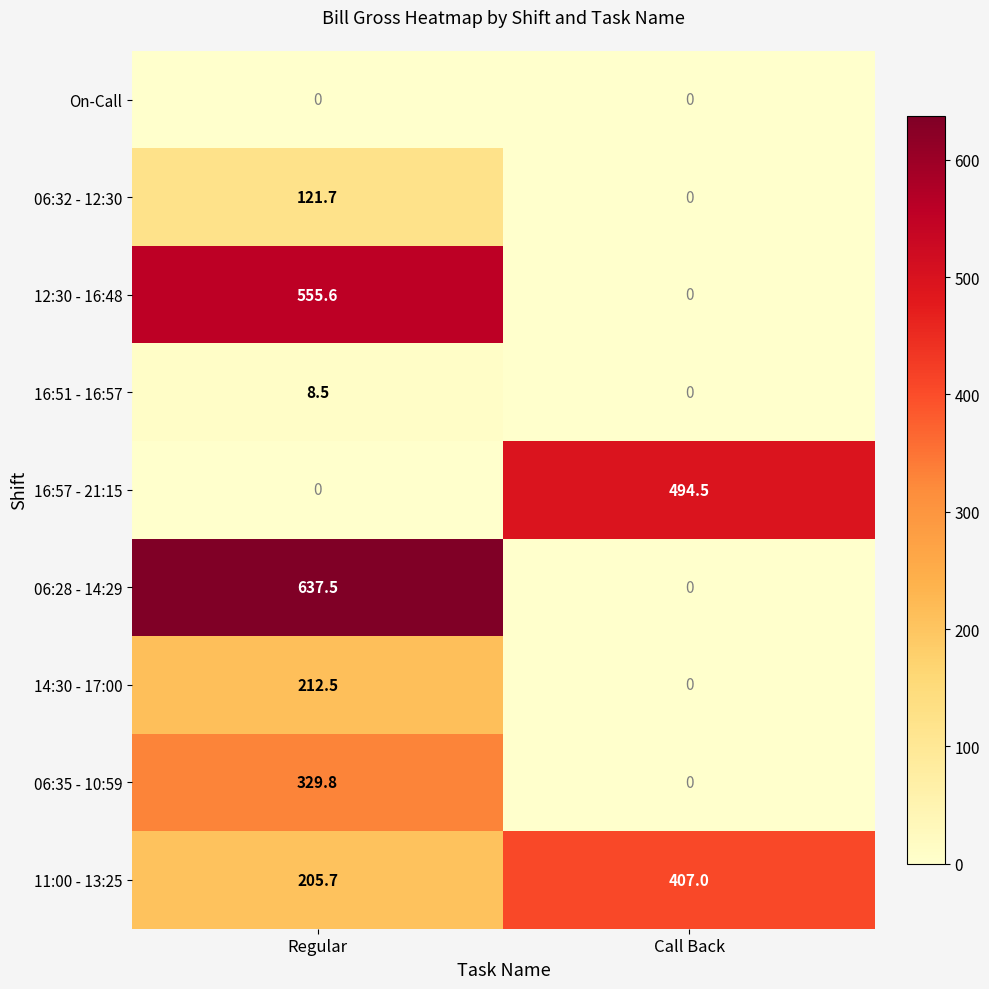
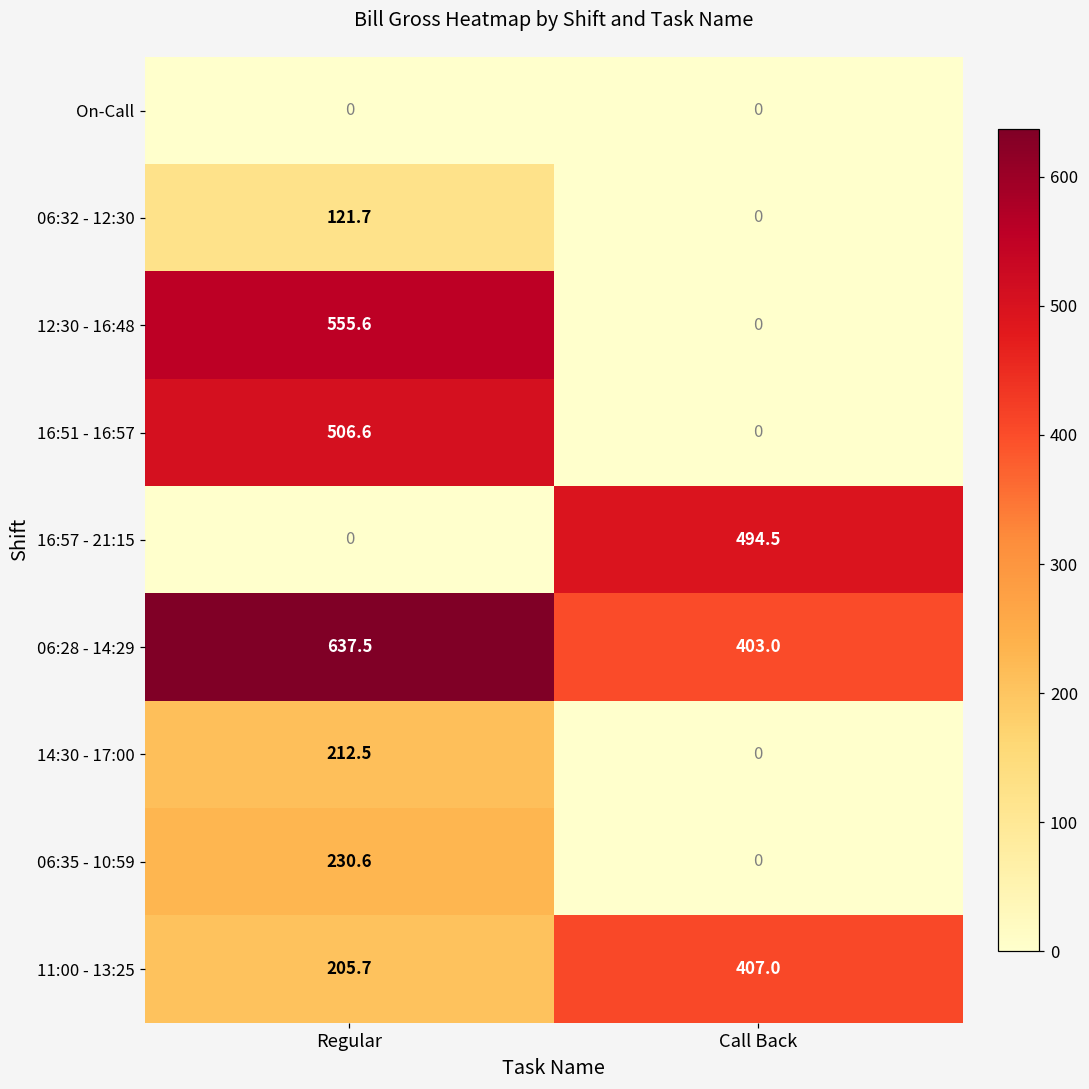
16:51 - 16:57, Regular: 8.5 -> 506.6
06:28 - 14:29, Call Back: 0 -> 403.0
06:35 - 10:59, Regular: 329.8 -> 230.6
